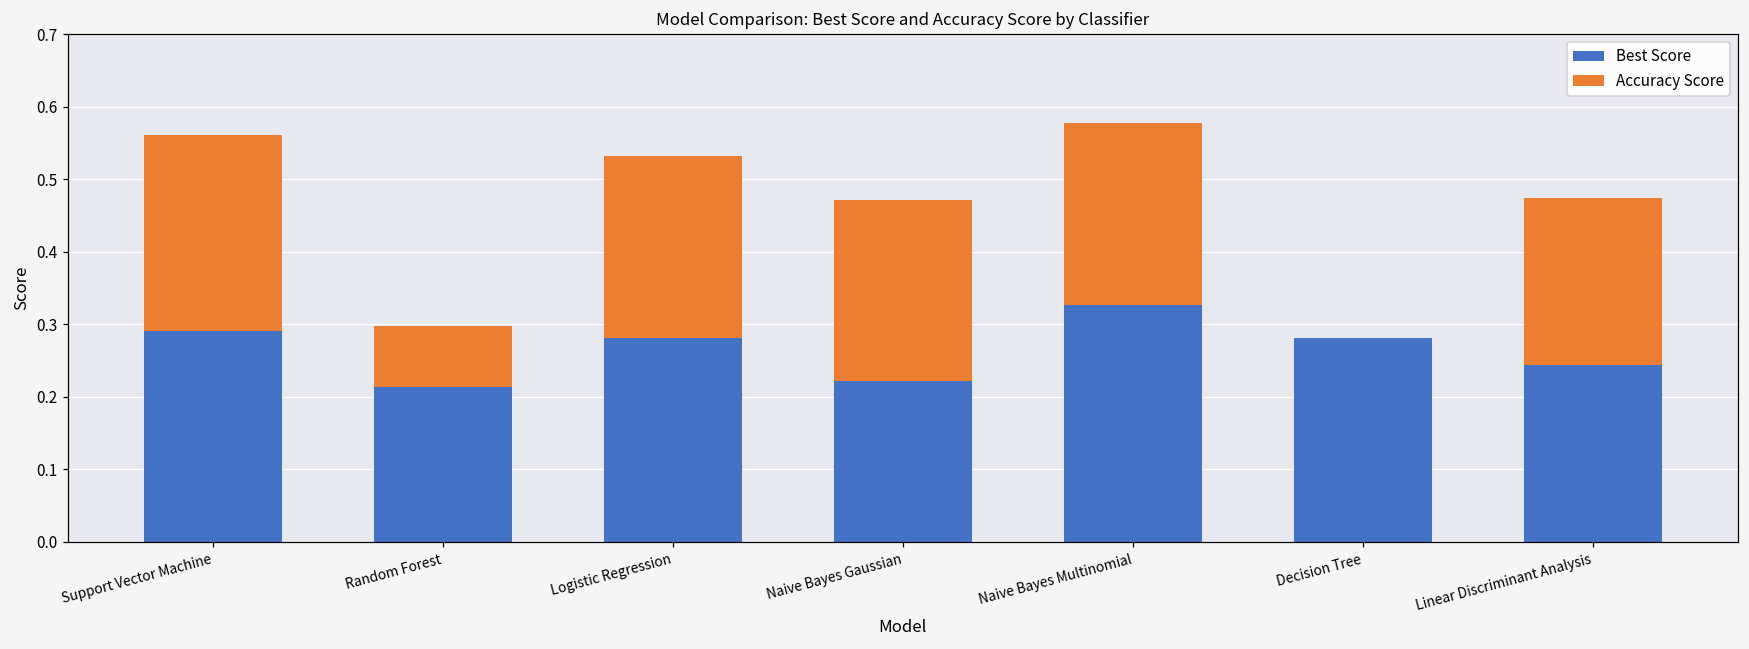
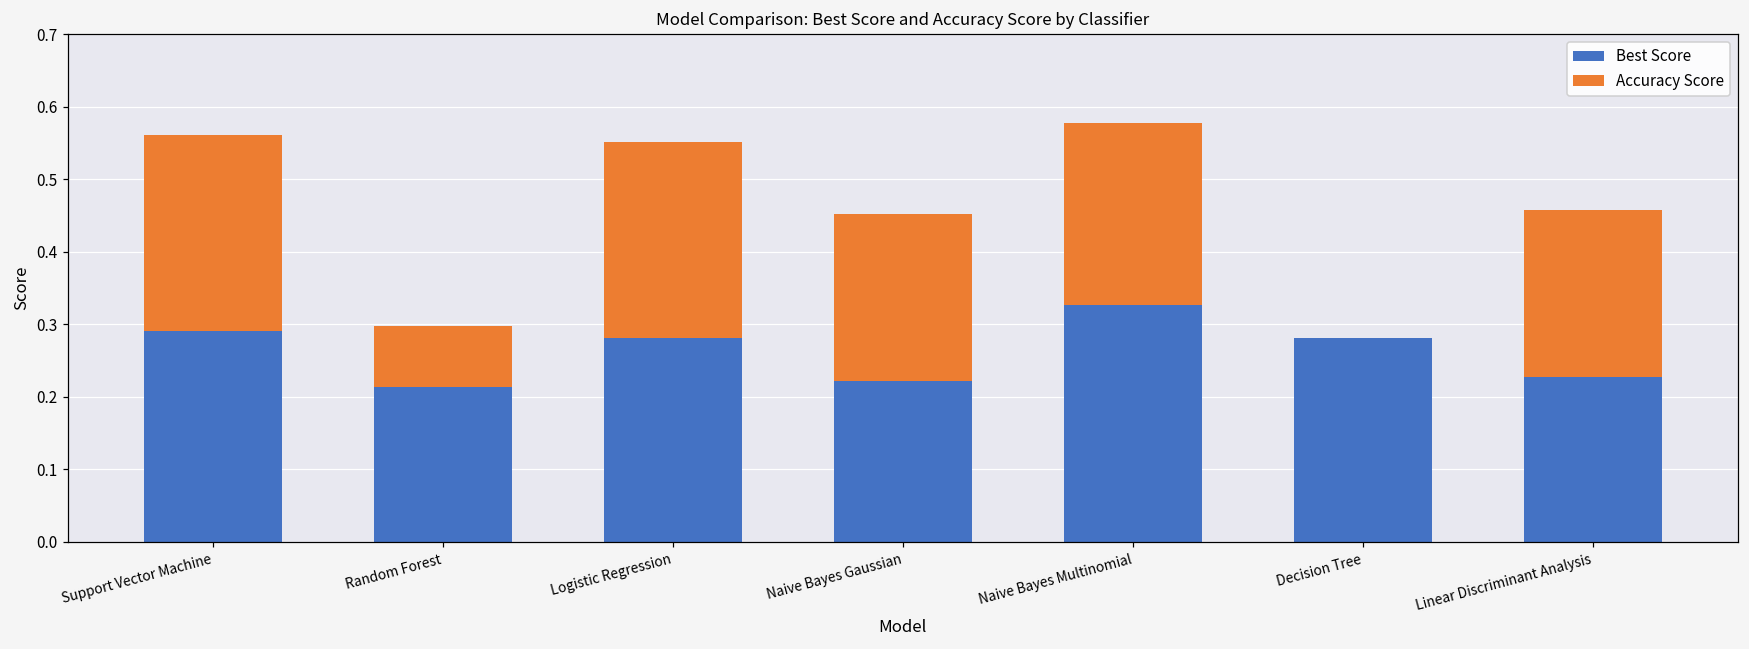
Accuracy Score, Logistic Regression: 0.25 -> 0.27
Accuracy Score, Naive Bayes Gaussian: 0.25 -> 0.23
Best Score, Linear Discriminant Analysis: 0.24 -> 0.23
